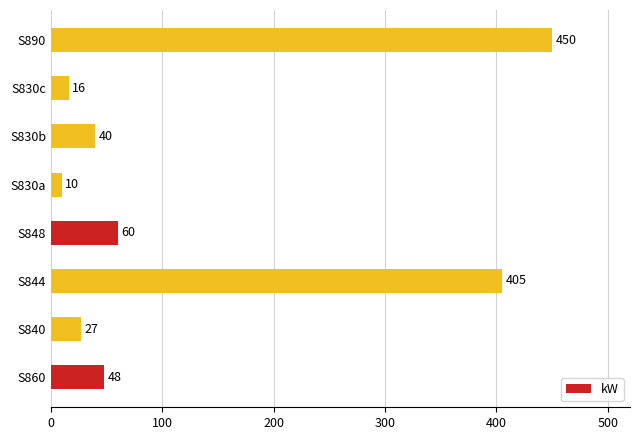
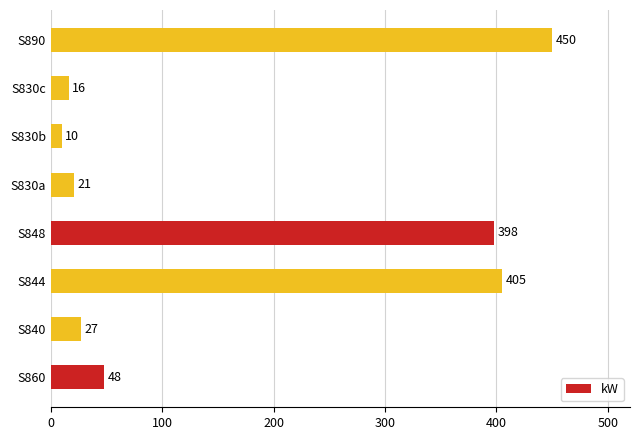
S830b: 40 -> 10
S830a: 10 -> 21
S848: 60 -> 398
